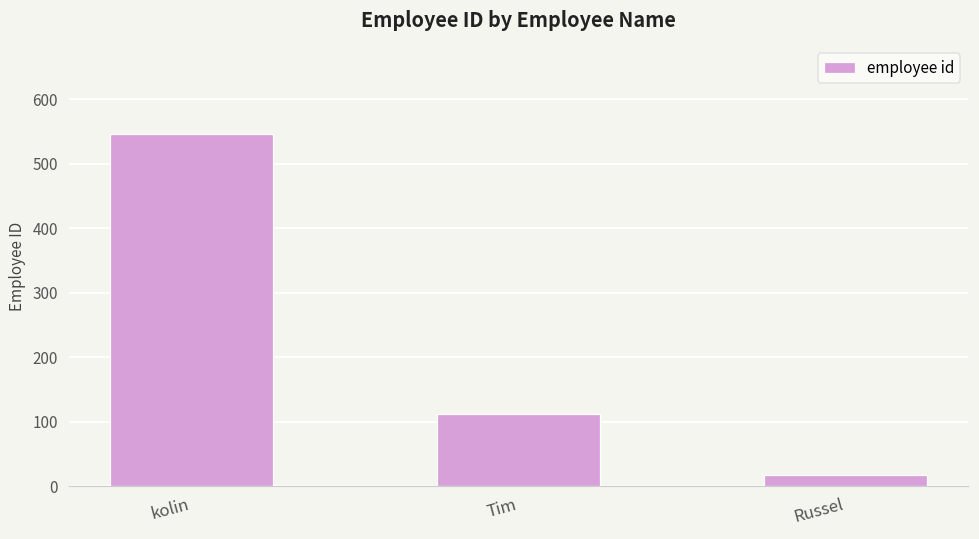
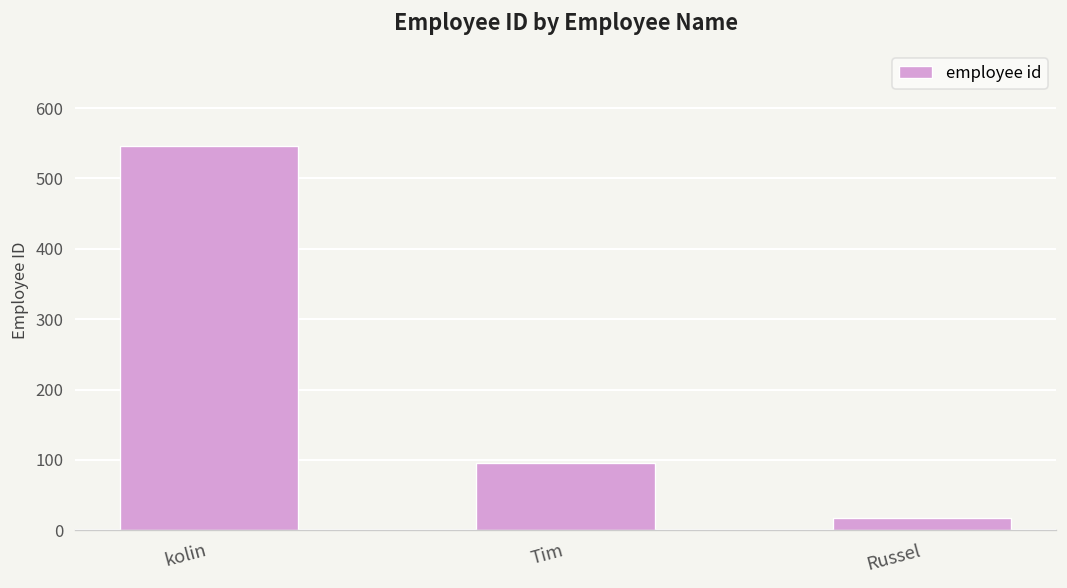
Tim: 110 -> 100
